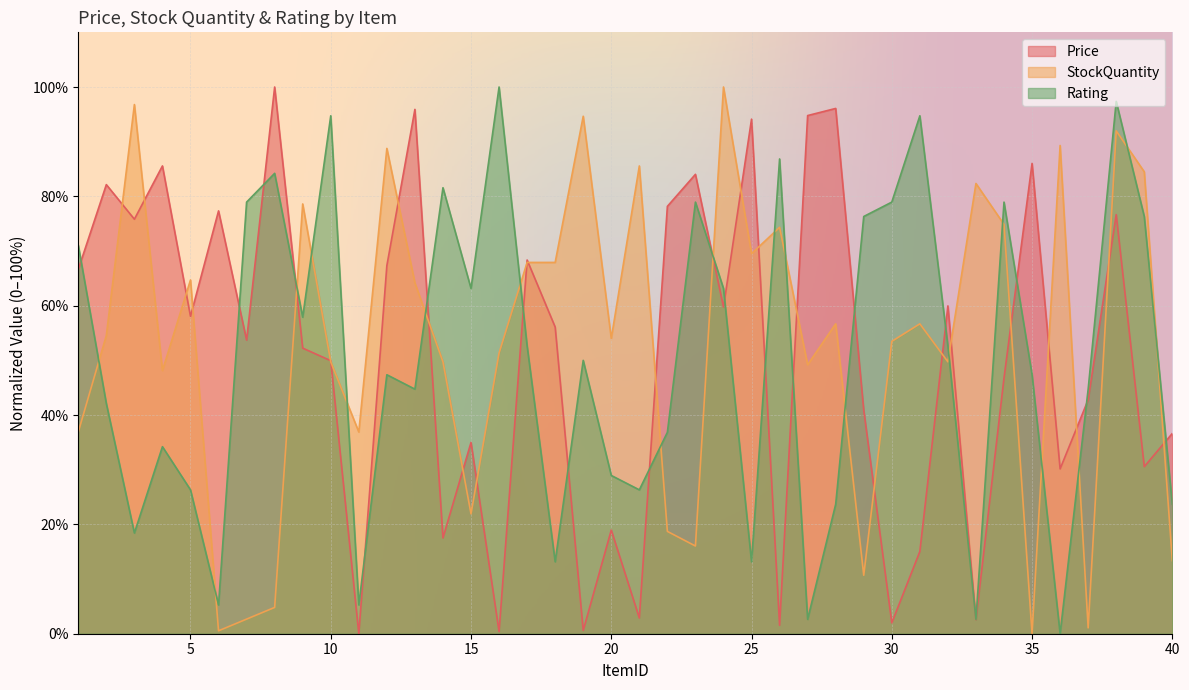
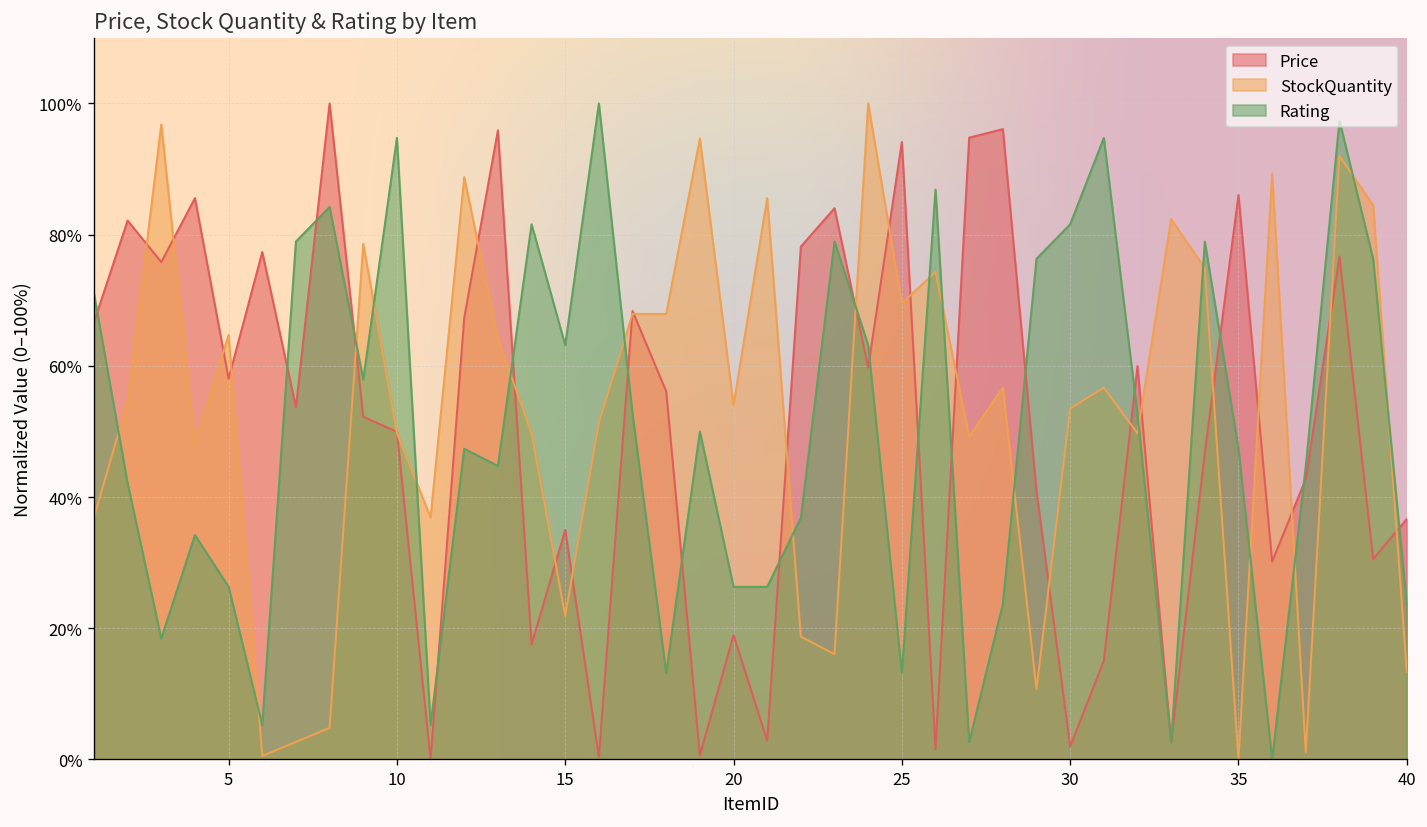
Rating, 20: 29% -> 26%
Rating, 30: 79% -> 82%
